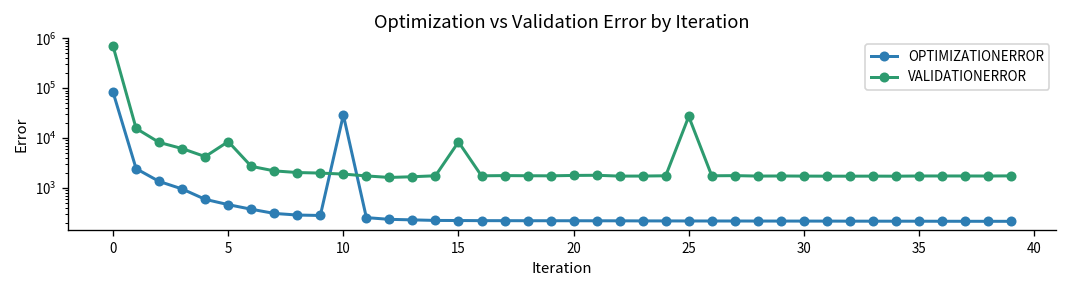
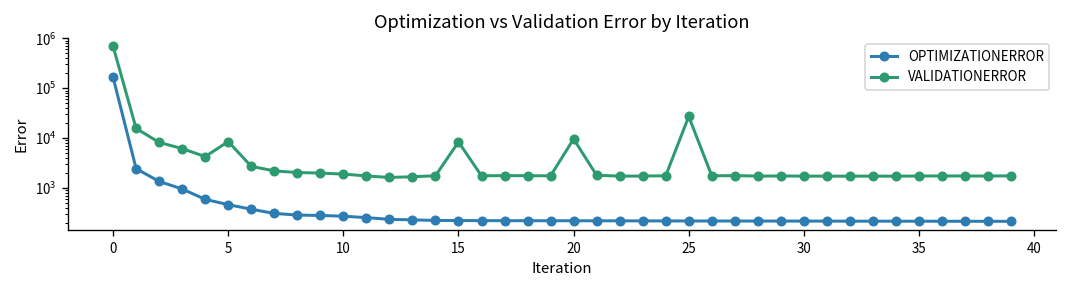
OPTIMIZATIONERROR, 0: 80000 -> 170000
OPTIMIZATIONERROR, 10: 30000 -> 300
VALIDATIONERROR, 20: 1800 -> 10000
